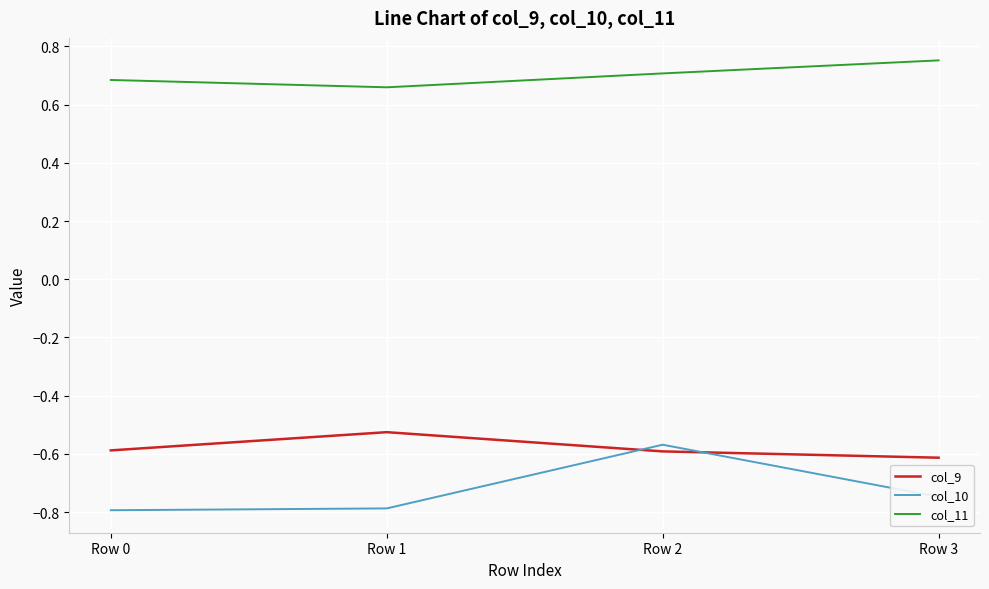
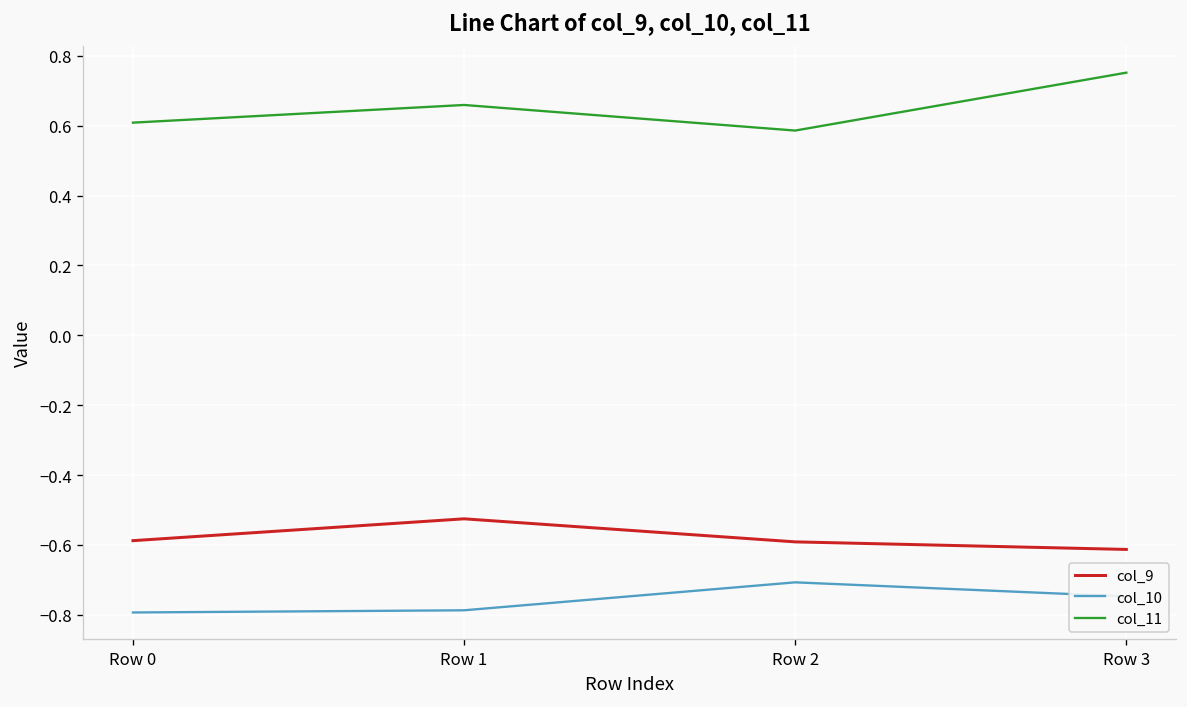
col_11, Row 0: 0.68 -> 0.61
col_10, Row 2: -0.57 -> -0.71
col_11, Row 2: 0.71 -> 0.59
